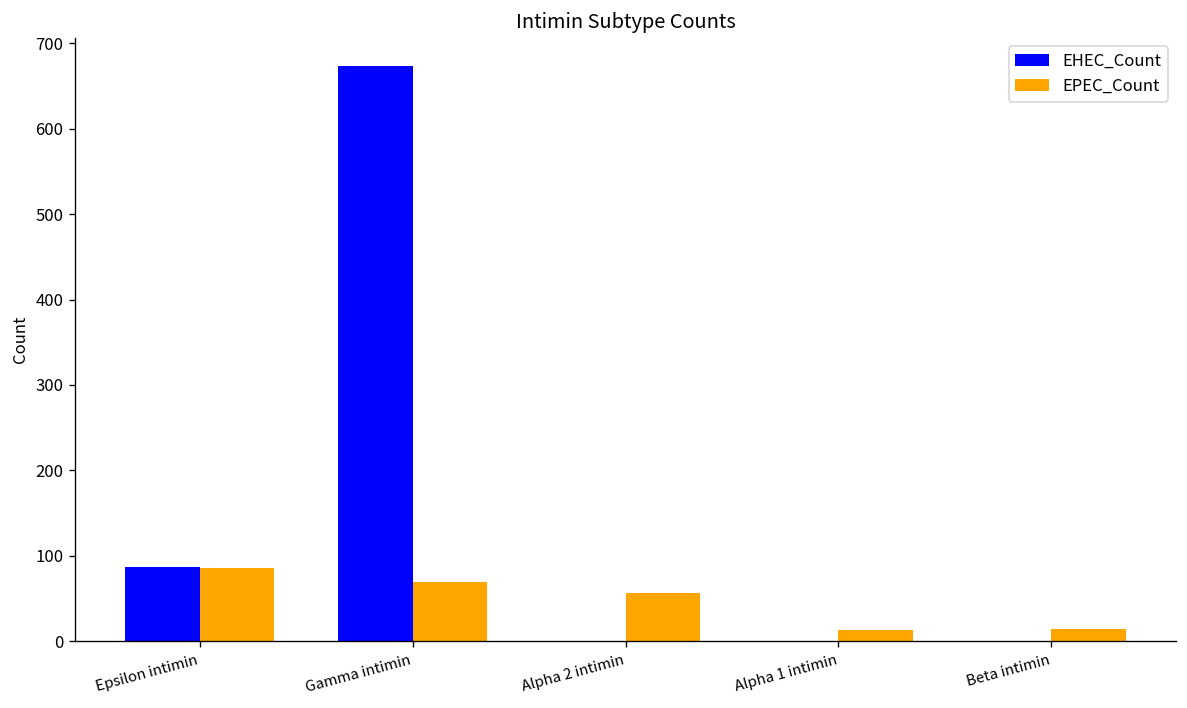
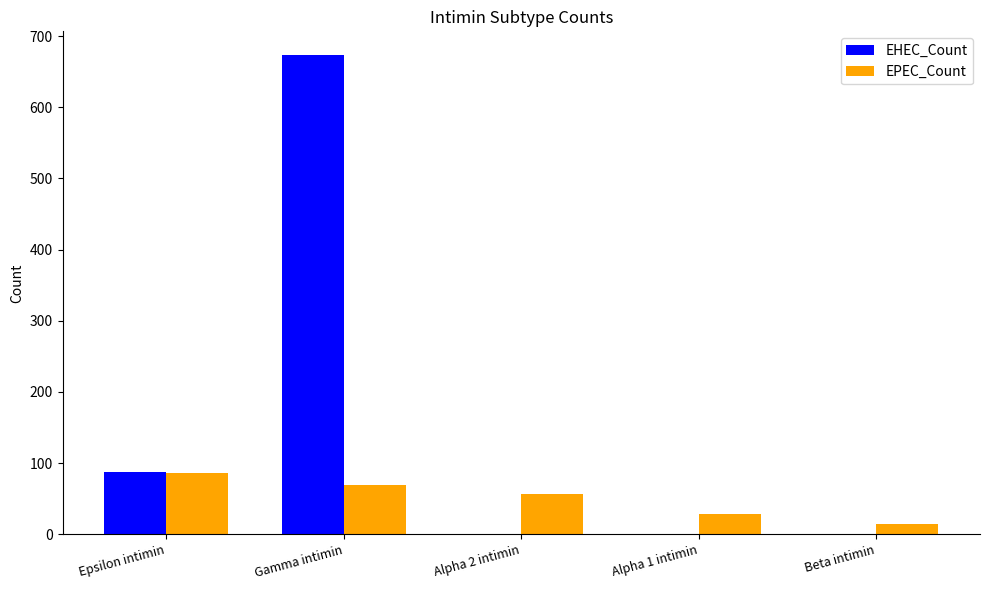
EPEC_Count, Alpha 1 intimin: 10 -> 30
